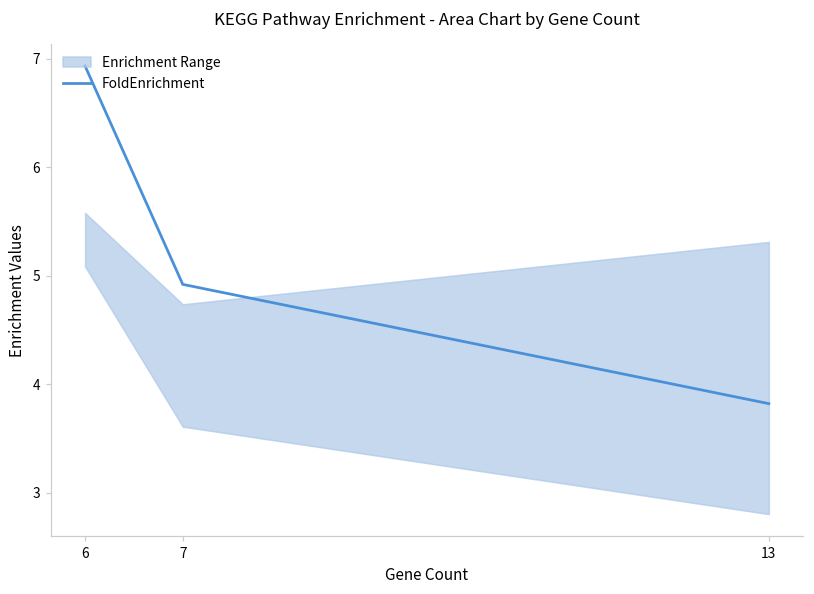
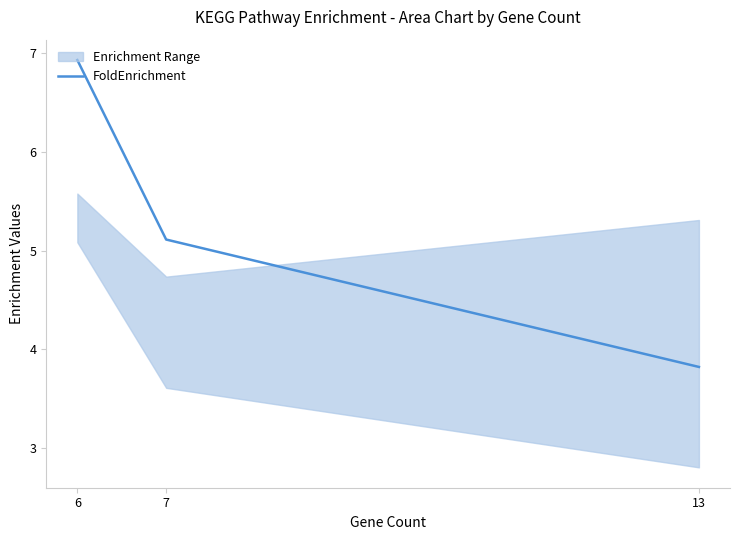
FoldEnrichment, 7: 4.9 -> 5.1
